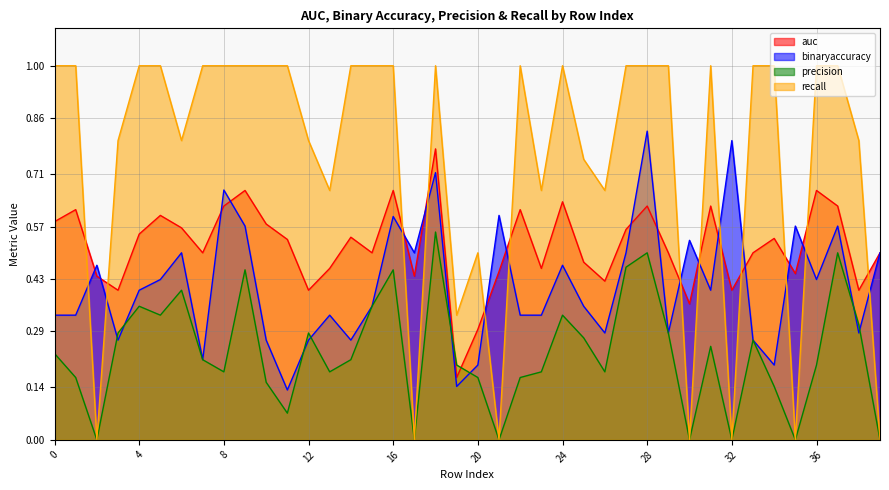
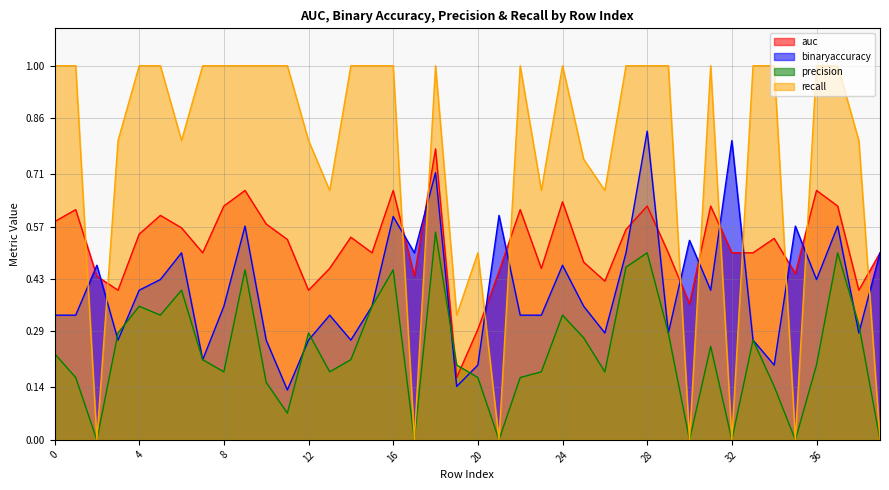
binaryaccuracy, 8: 0.67 -> 0.36
auc, 32: 0.4 -> 0.5
